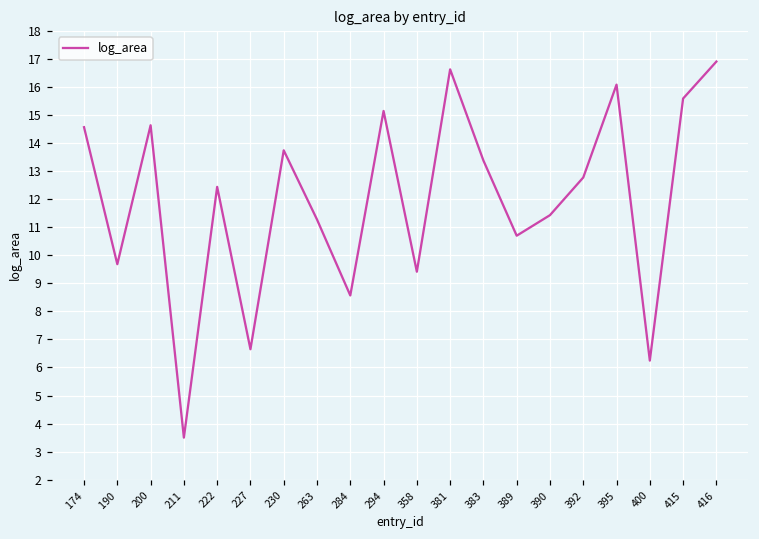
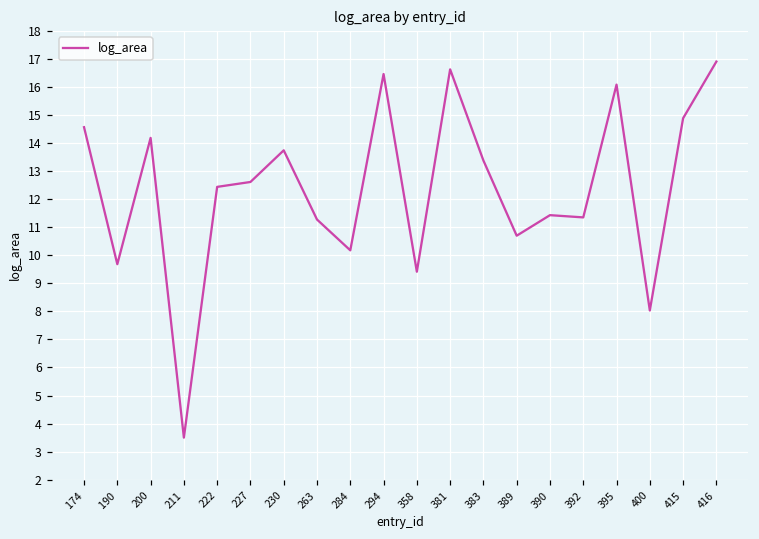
200: 14.6 -> 14.2
227: 6.7 -> 12.6
284: 8.6 -> 10.2
294: 15.2 -> 16.5
392: 12.8 -> 11.4
400: 6.2 -> 8.0
415: 15.6 -> 14.9
